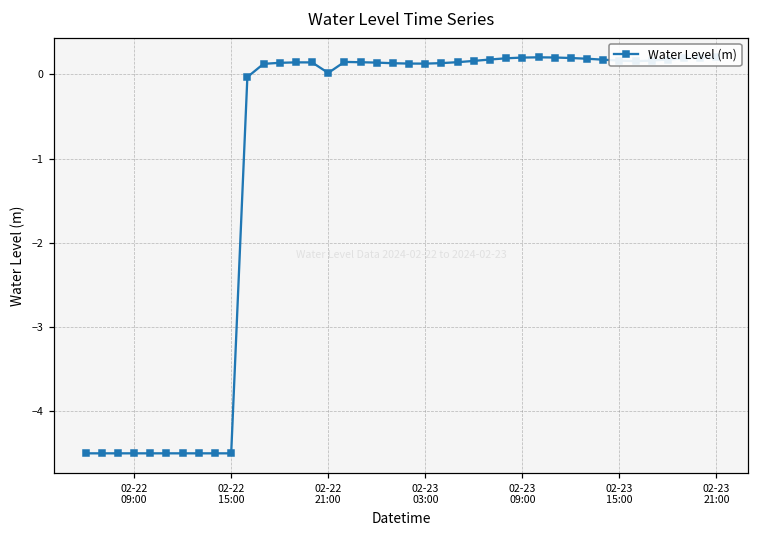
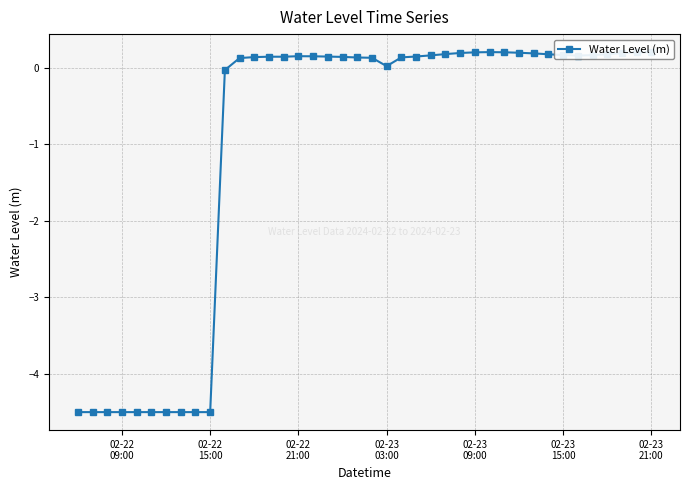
02-22 21:00: 0.0 -> 0.1
02-23 03:00: 0.1 -> 0.0
